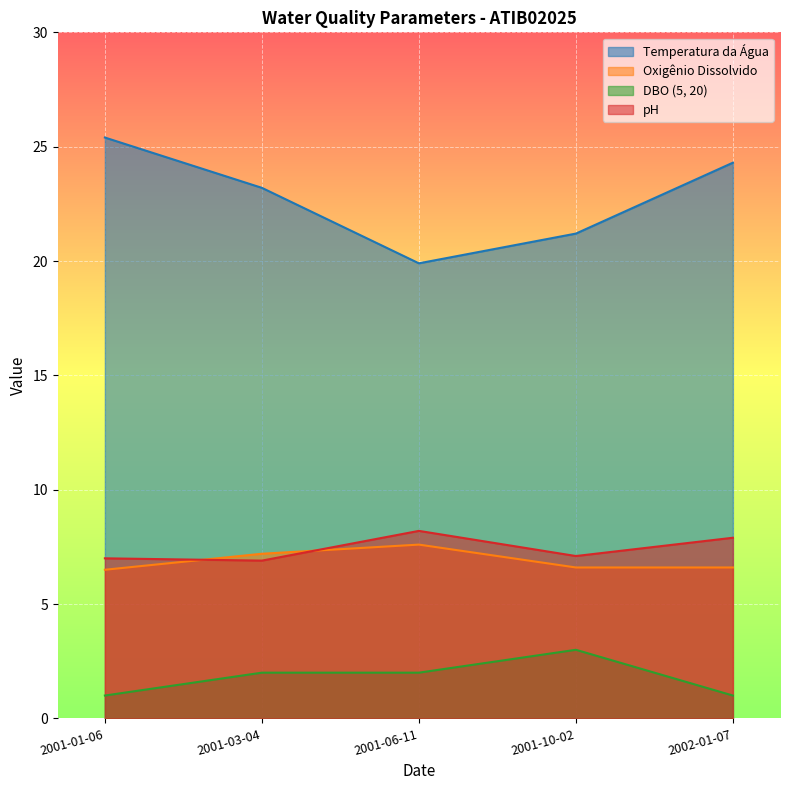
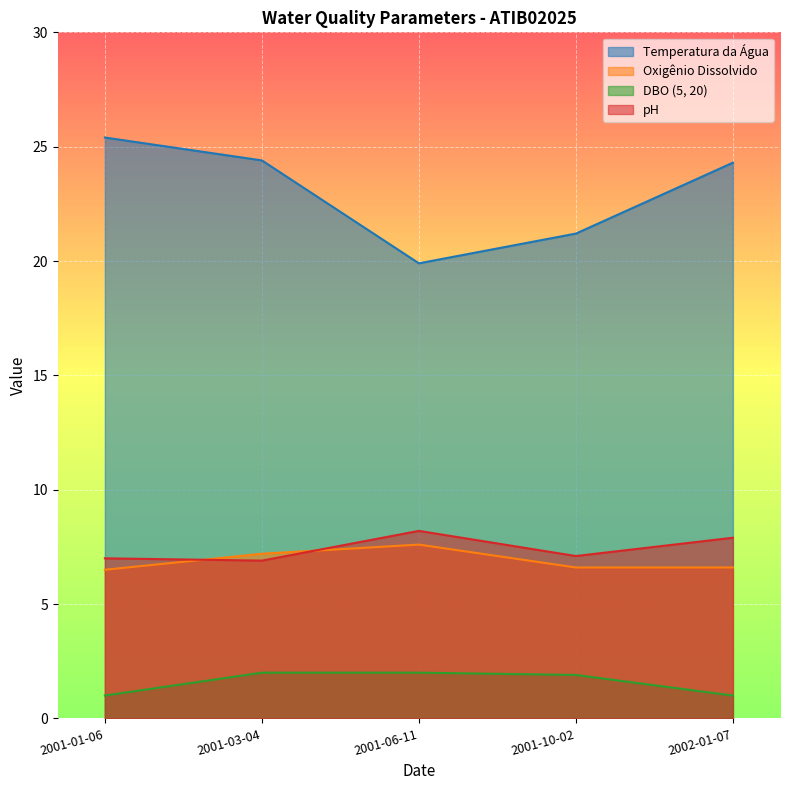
Temperatura da Água, 2001-03-04: 23.2 -> 24.4
DBO (5, 20), 2001-10-02: 3.0 -> 1.9
